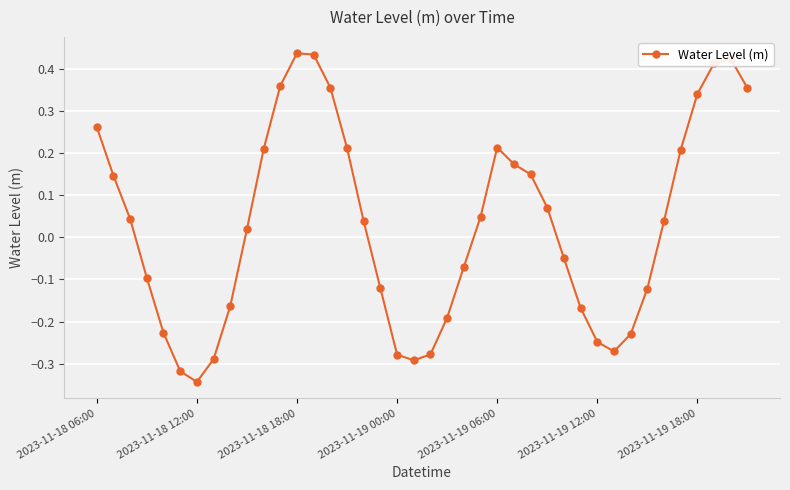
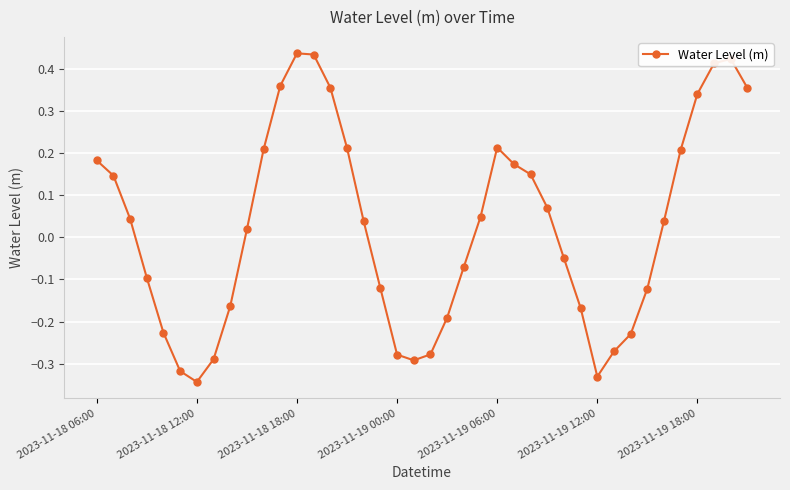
2023-11-18 06:00: 0.26 -> 0.18
2023-11-19 12:00: -0.25 -> -0.33
